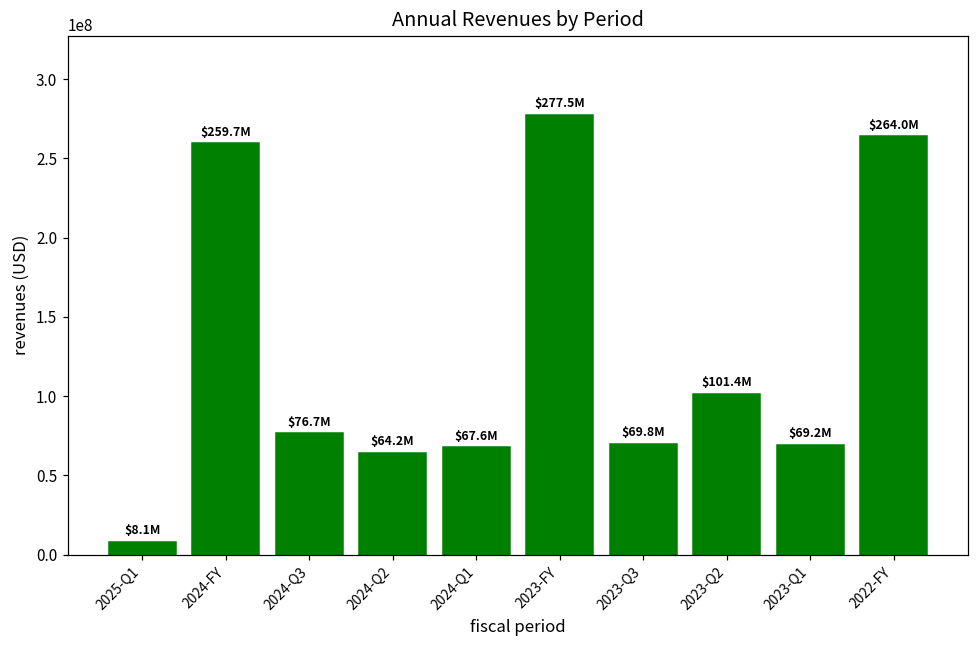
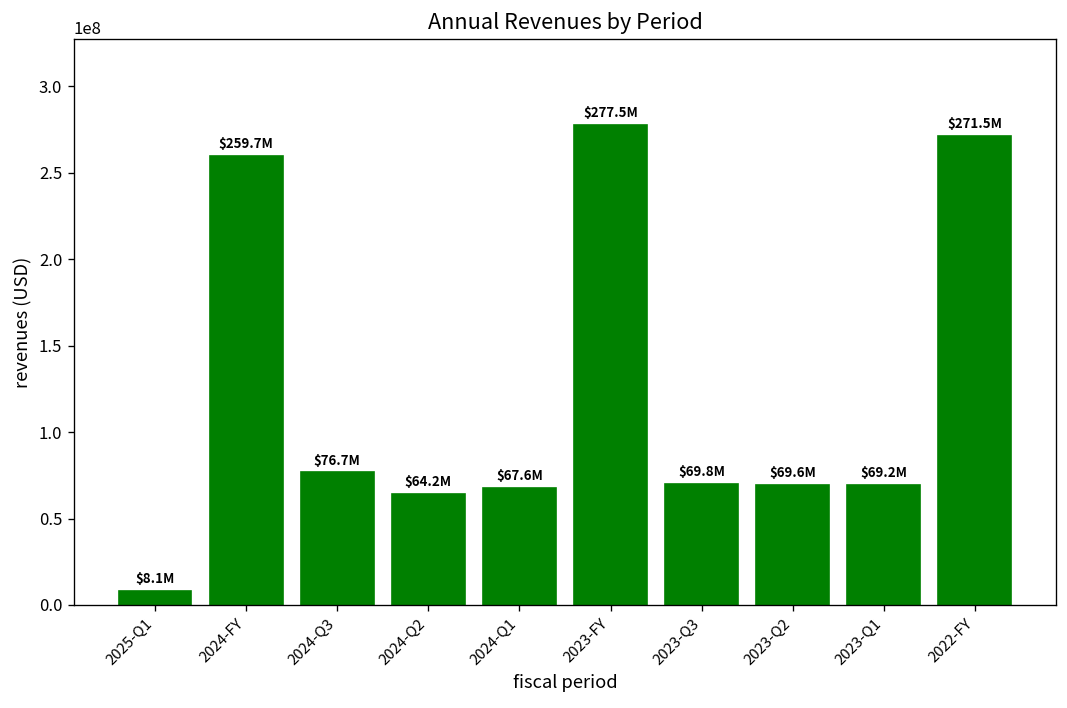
2023-Q2: $101.4M -> $69.6M
2022-FY: $264.0M -> $271.5M
